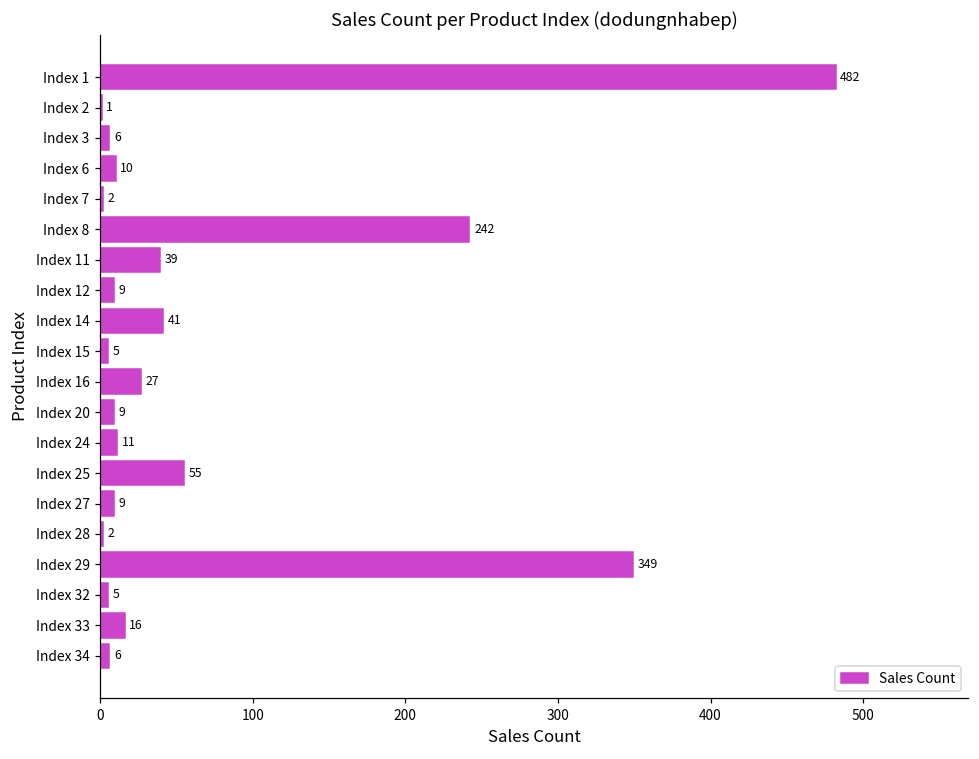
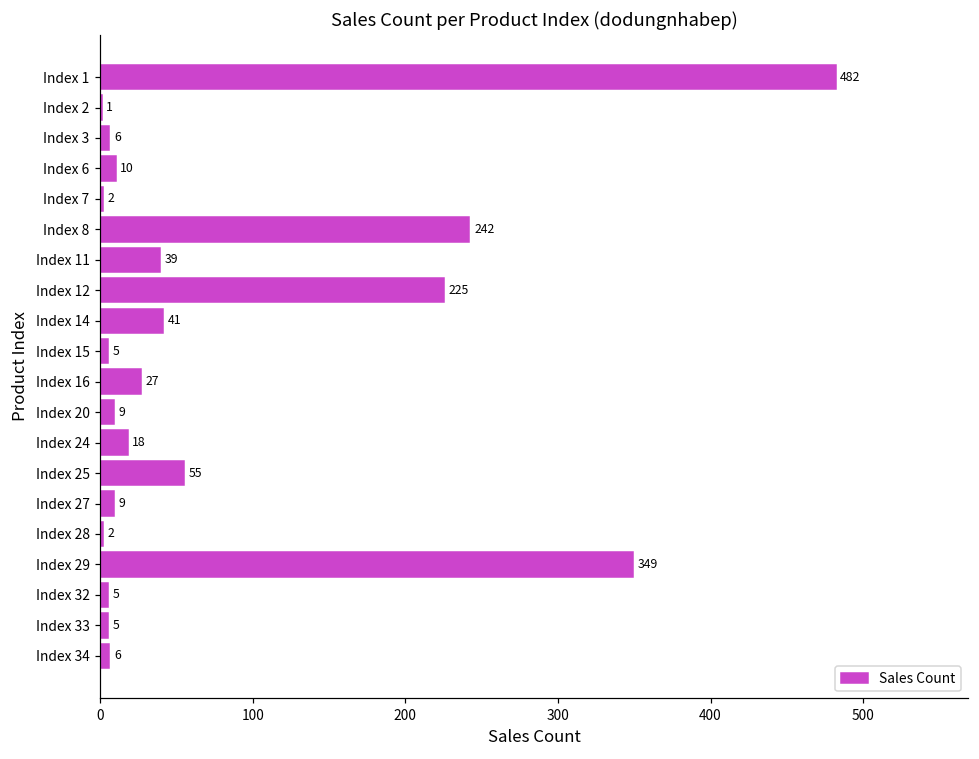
Index 12: 9 -> 225
Index 24: 11 -> 18
Index 33: 16 -> 5
